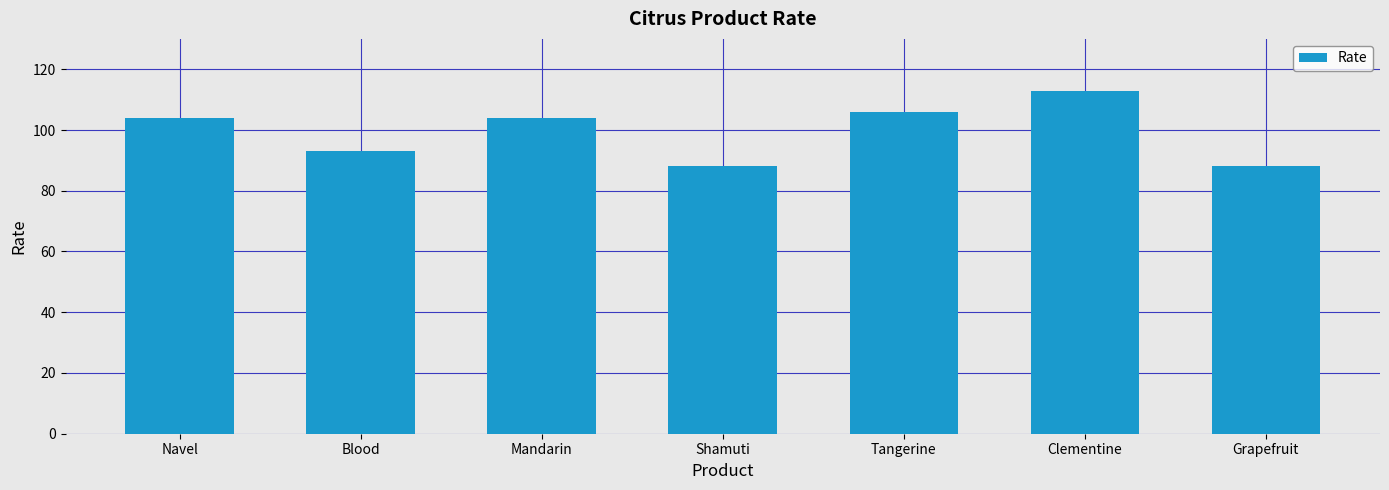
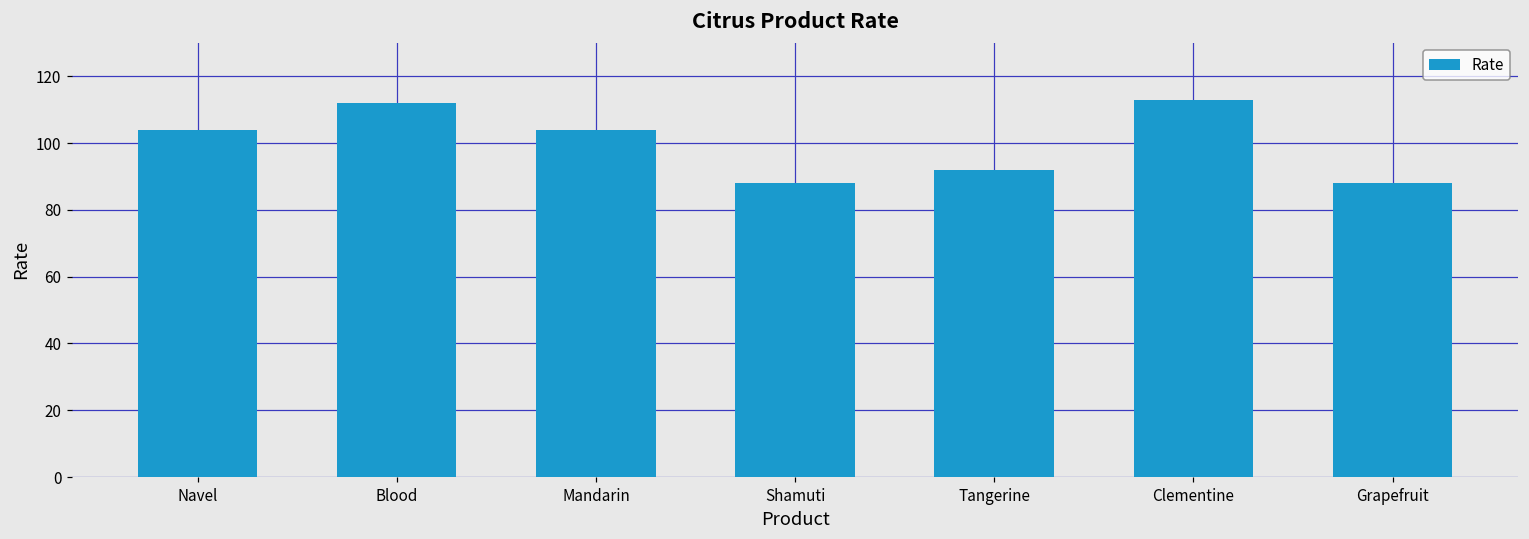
Blood: 93 -> 112
Tangerine: 106 -> 92
